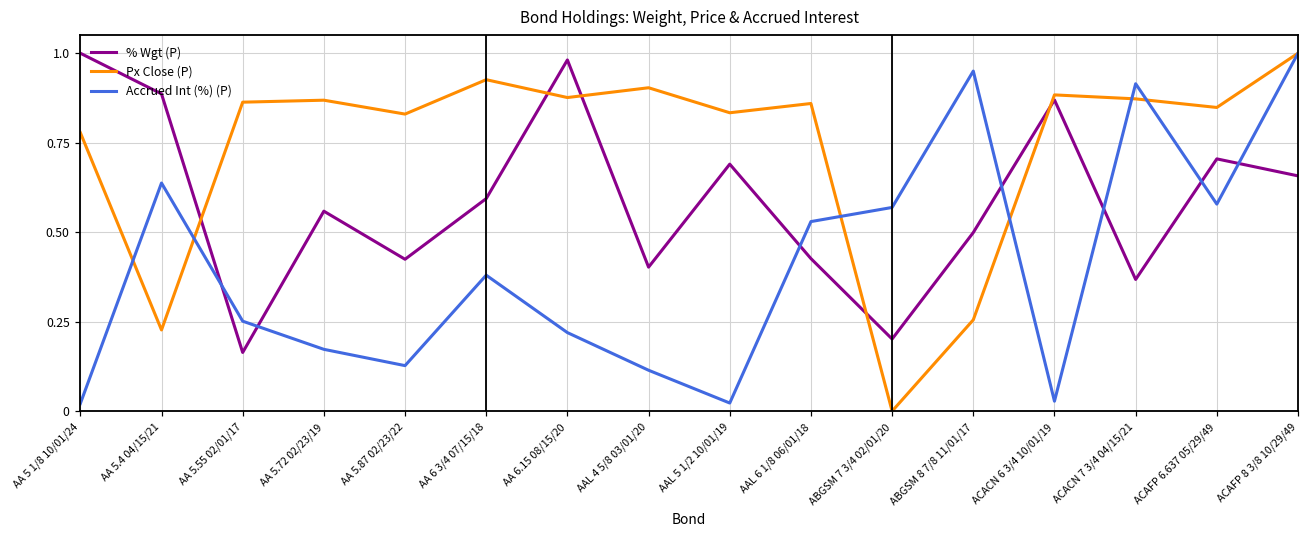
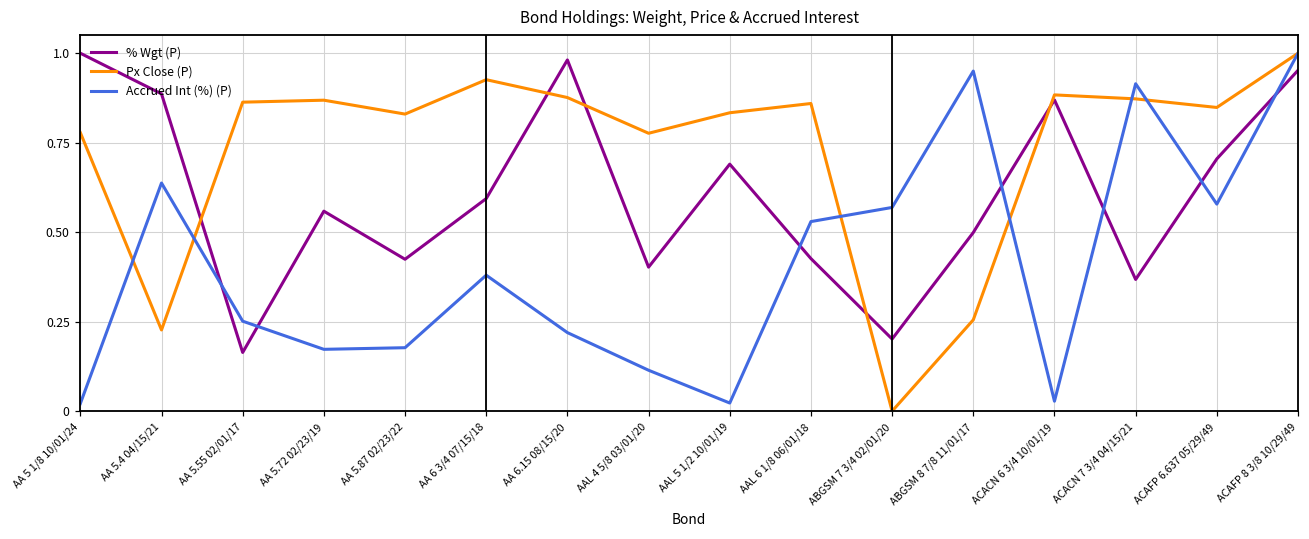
Accrued Int (%) (P), AA 5.87 02/23/22: 0.13 -> 0.18
Px Close (P), AAL 4 5/8 03/01/20: 0.90 -> 0.78
% Wgt (P), ACAFP 8 3/8 10/29/49: 0.66 -> 0.95
